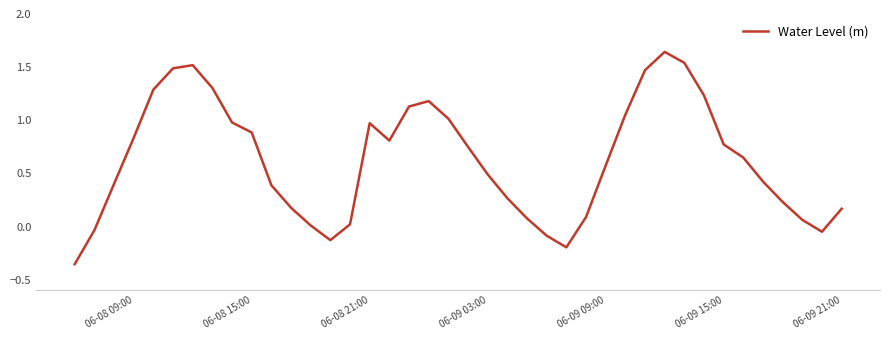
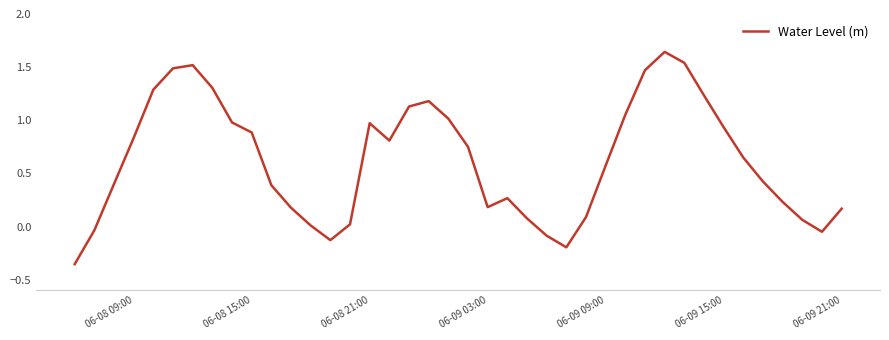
06-09 03:00: 0.49 -> 0.18
06-09 15:00: 0.77 -> 0.93
